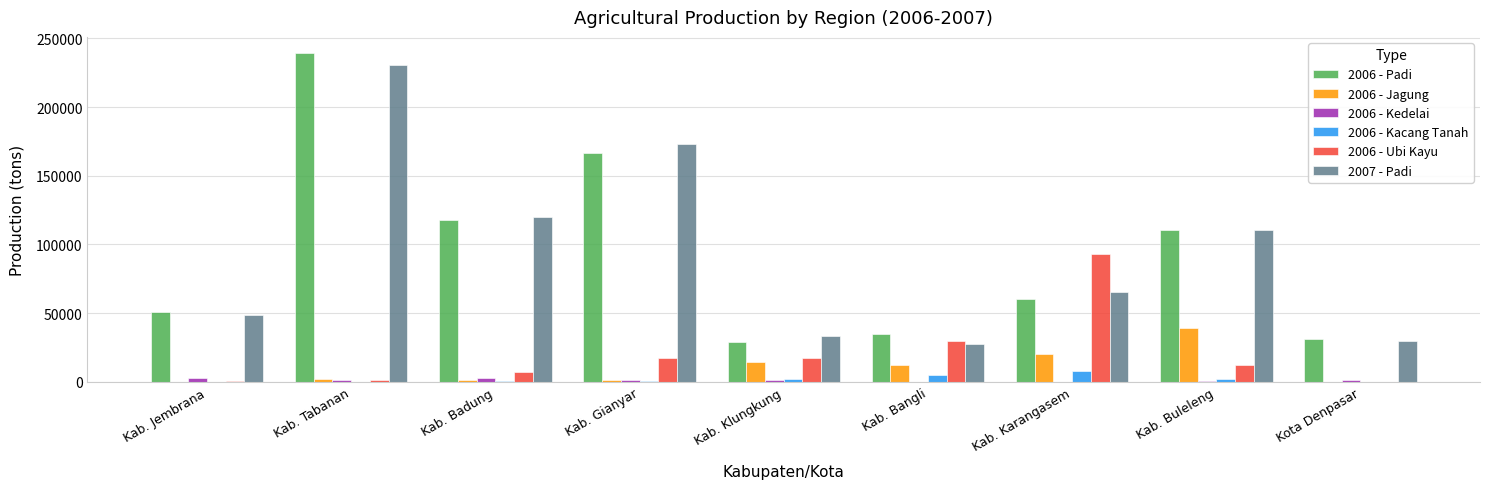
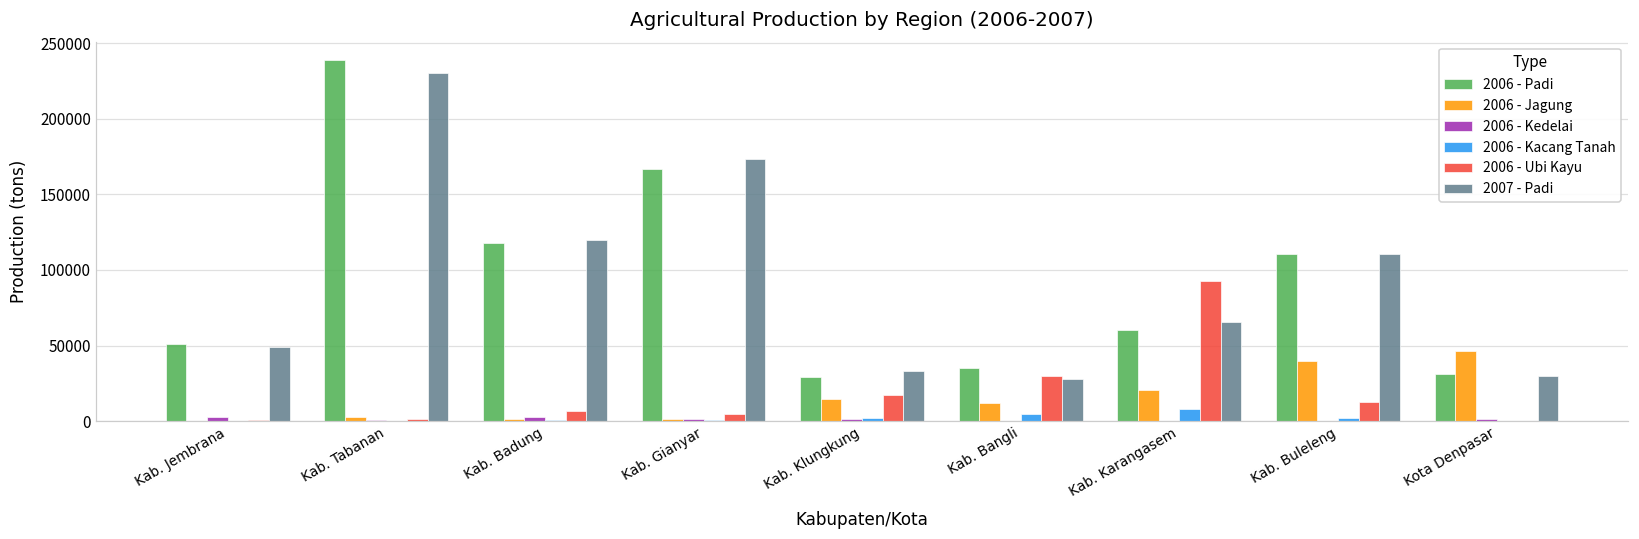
2006 - Ubi Kayu, Kab. Gianyar: 17000 -> 5000
2006 - Jagung, Kota Denpasar: 0 -> 46000
